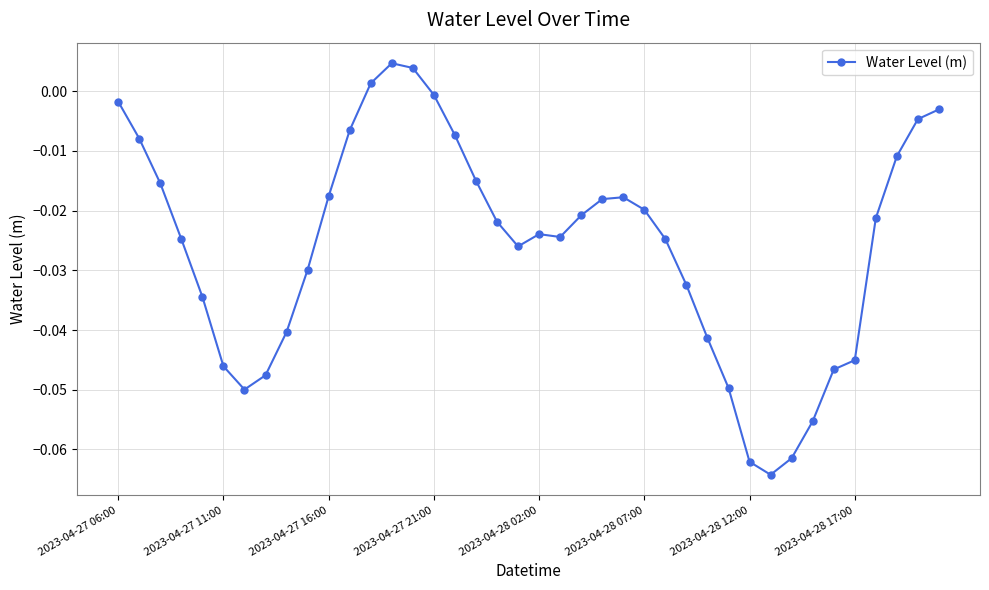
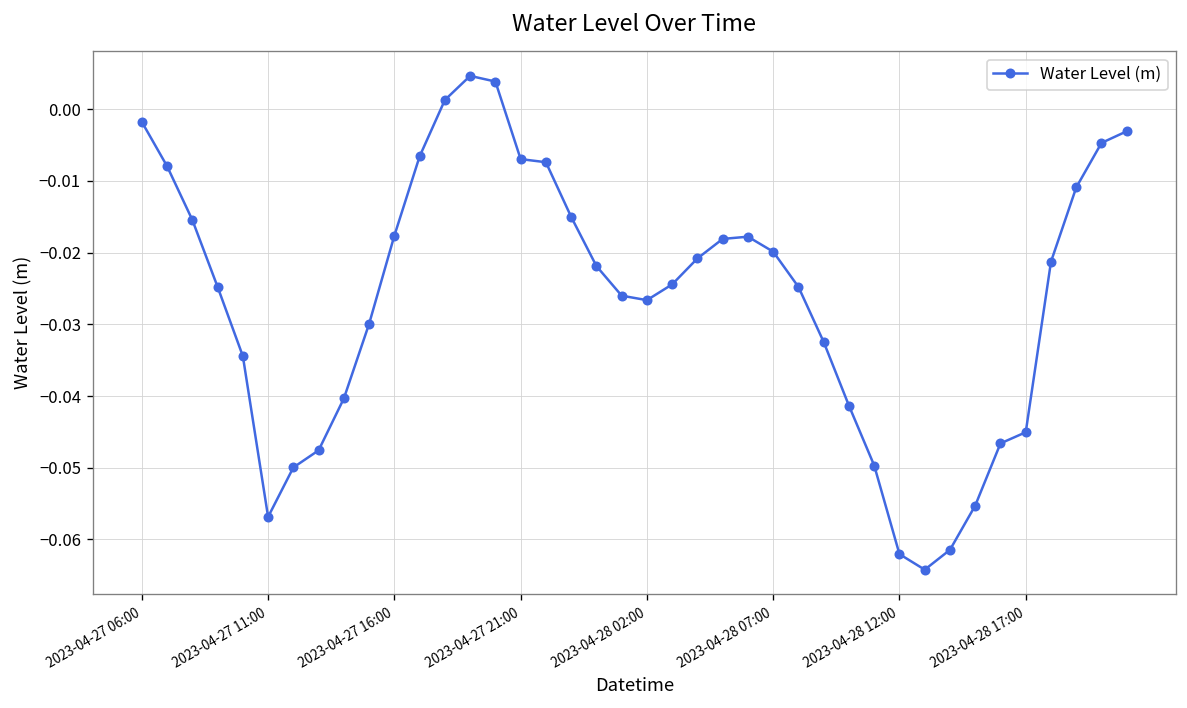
2023-04-27 11:00: -0.046 -> -0.057
2023-04-27 21:00: -0.001 -> -0.007
2023-04-28 02:00: -0.024 -> -0.027
